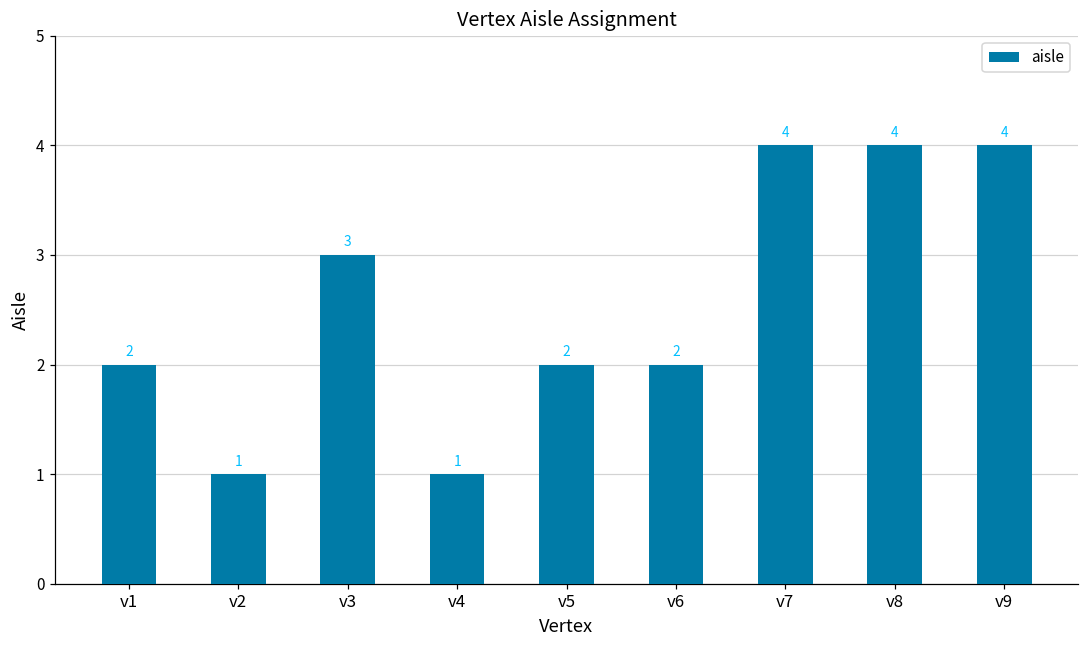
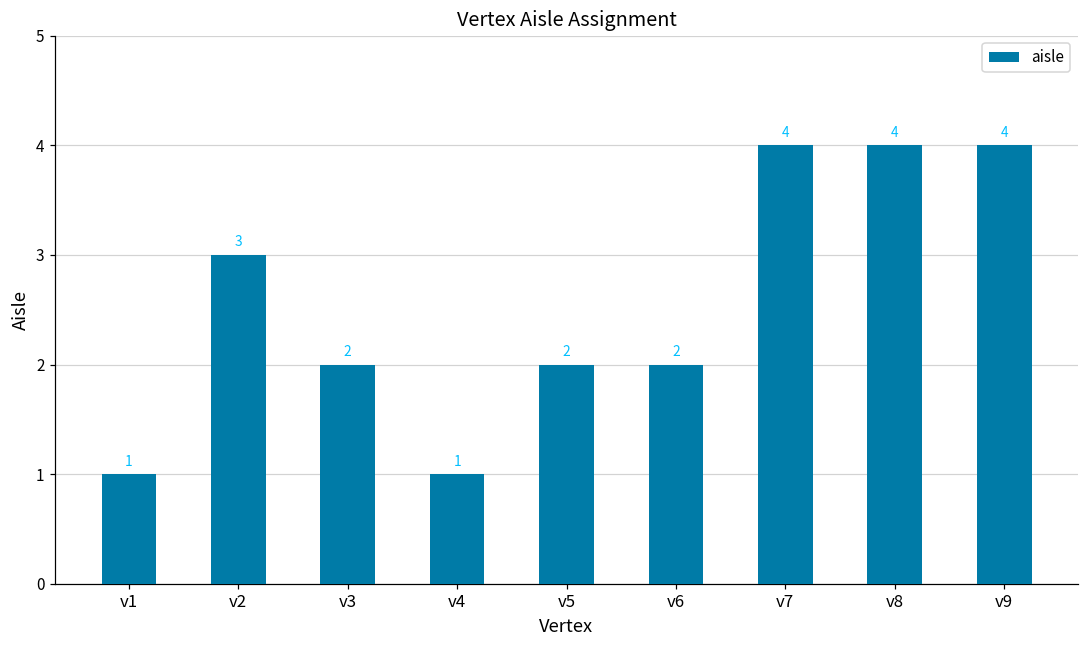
v1: 2 -> 1
v2: 1 -> 3
v3: 3 -> 2
